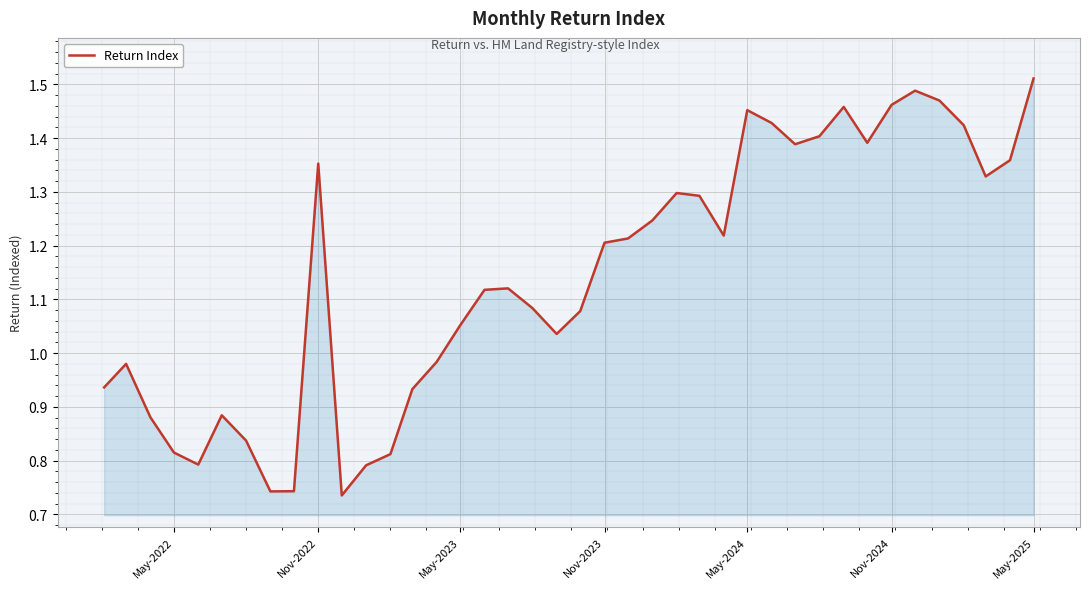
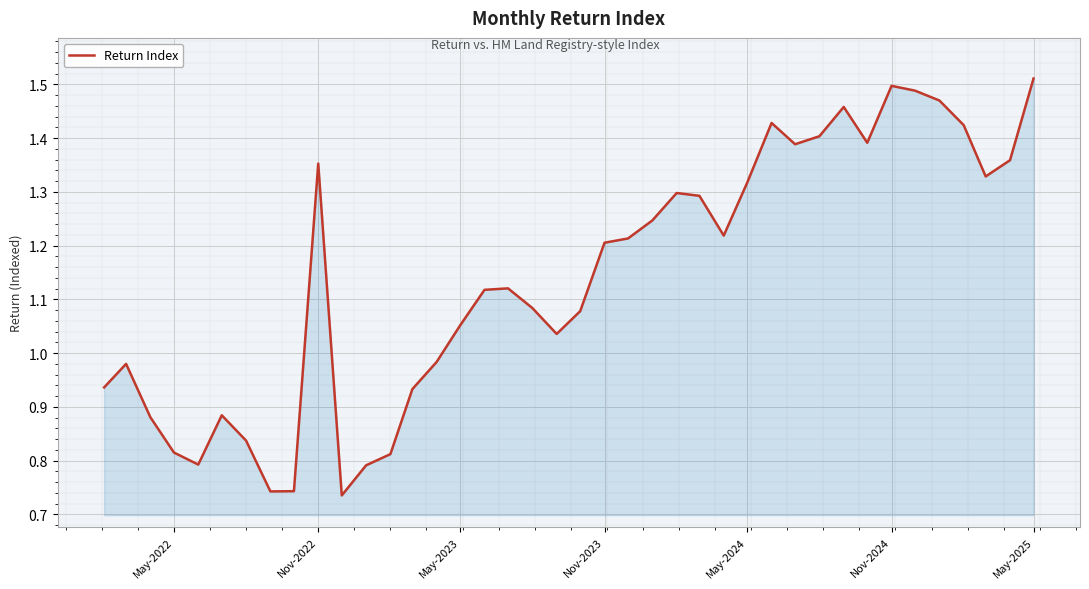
May-2024: 1.45 -> 1.32
Nov-2024: 1.46 -> 1.50
